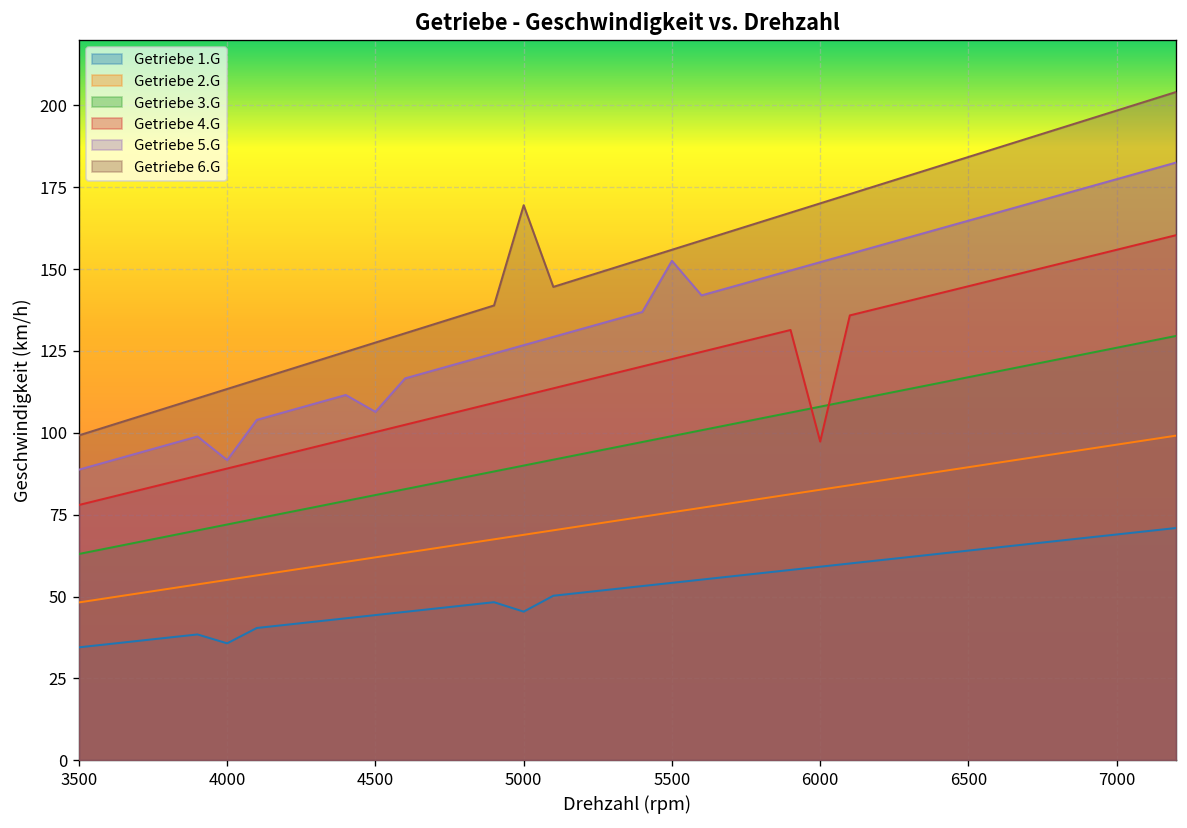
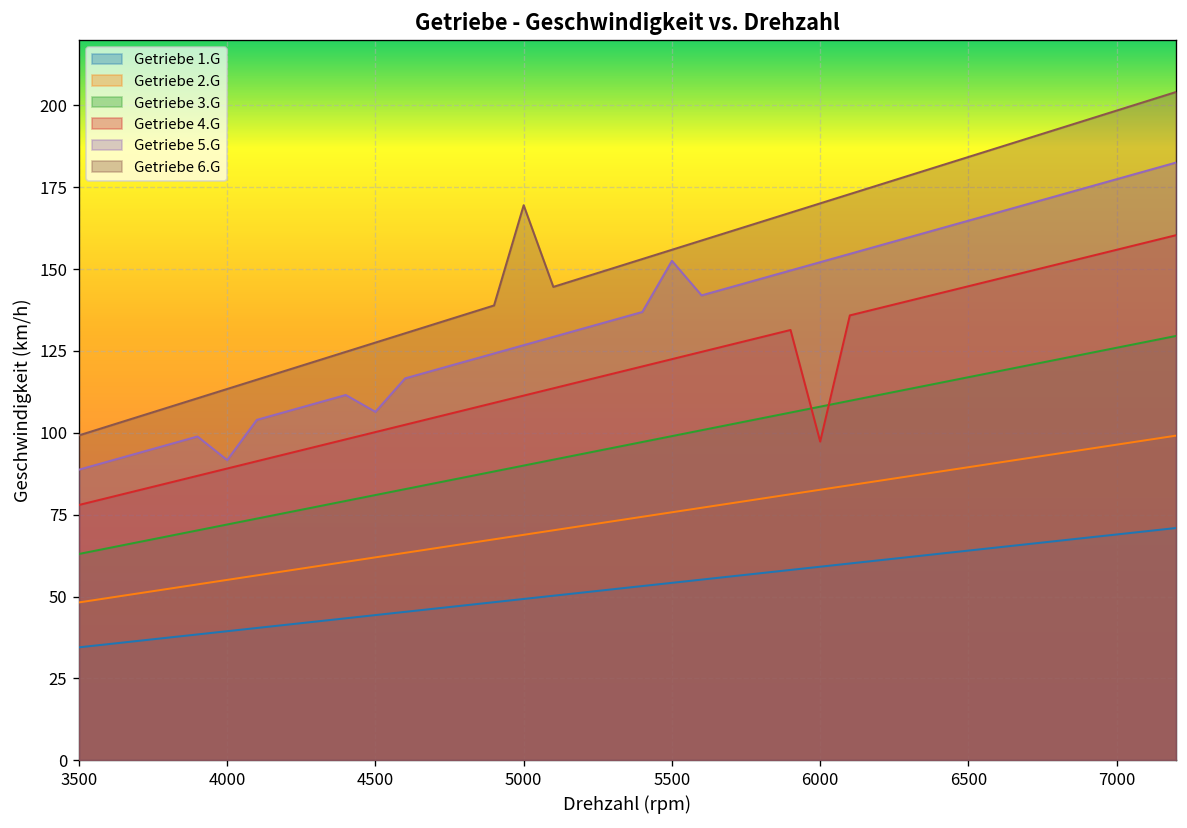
Getriebe 1.G, 4000: 36 -> 39
Getriebe 1.G, 5000: 45 -> 49
